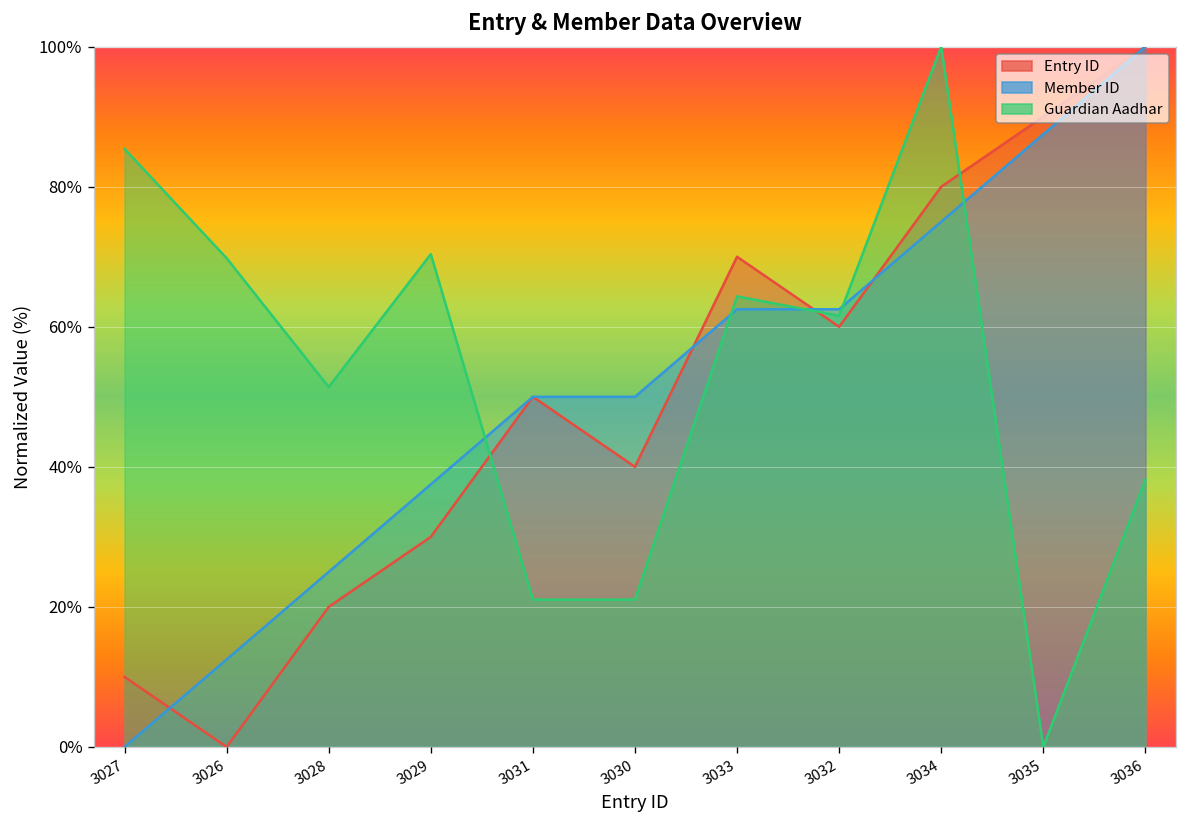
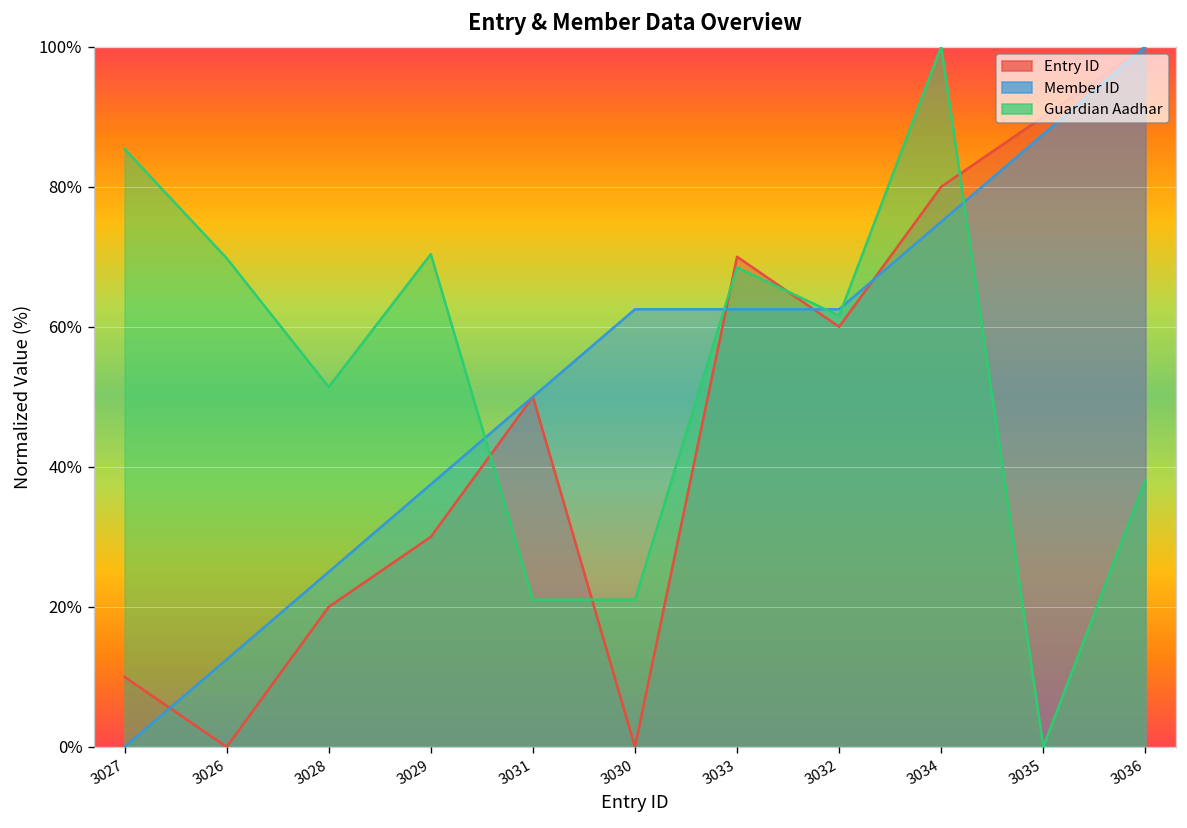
Entry ID, 3030: 40% -> 0%
Member ID, 3030: 50% -> 63%
Guardian Aadhar, 3033: 64% -> 68%
